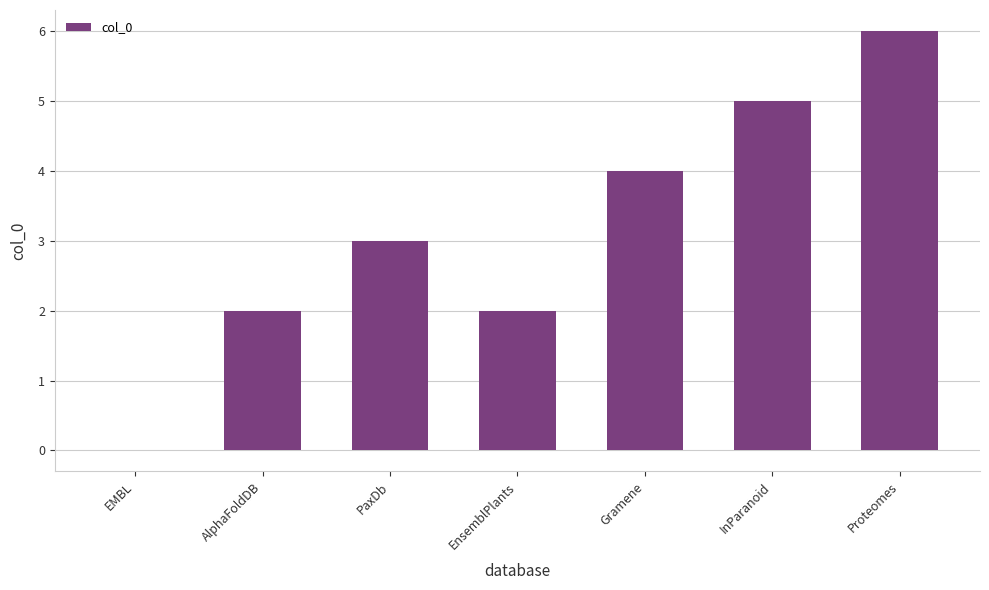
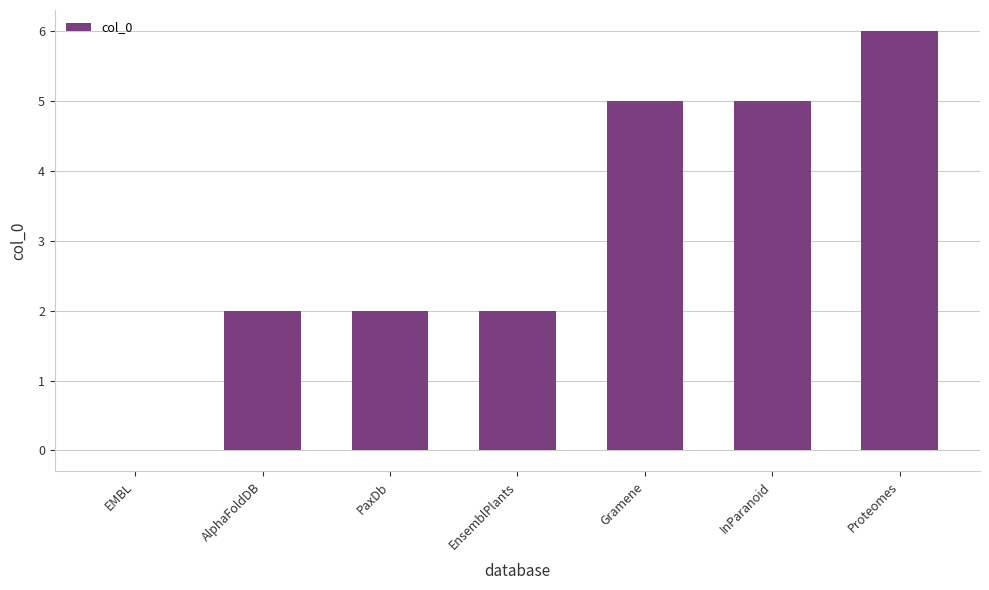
PaxDb: 3 -> 2
Gramene: 4 -> 5
